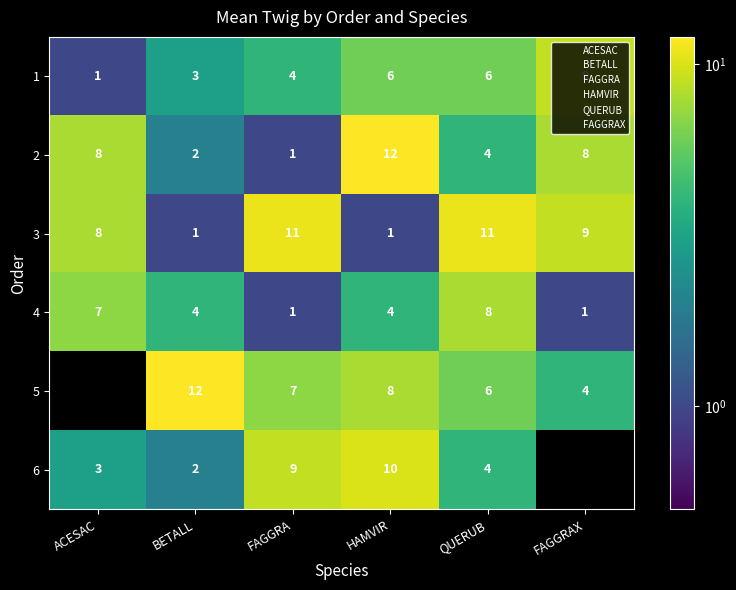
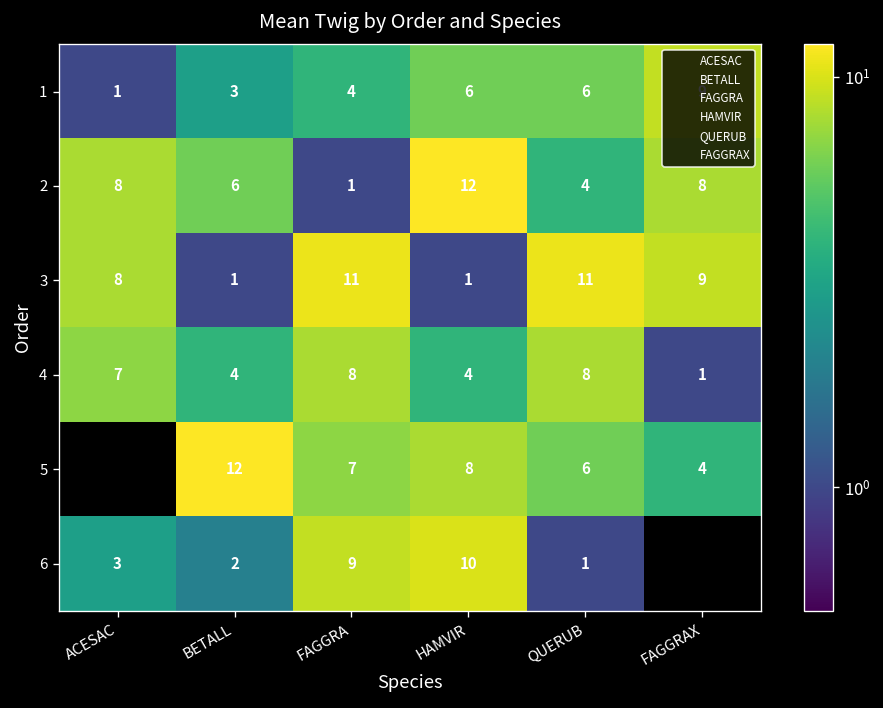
2, BETALL: 2 -> 6
4, FAGGRA: 1 -> 8
6, QUERUB: 4 -> 1
